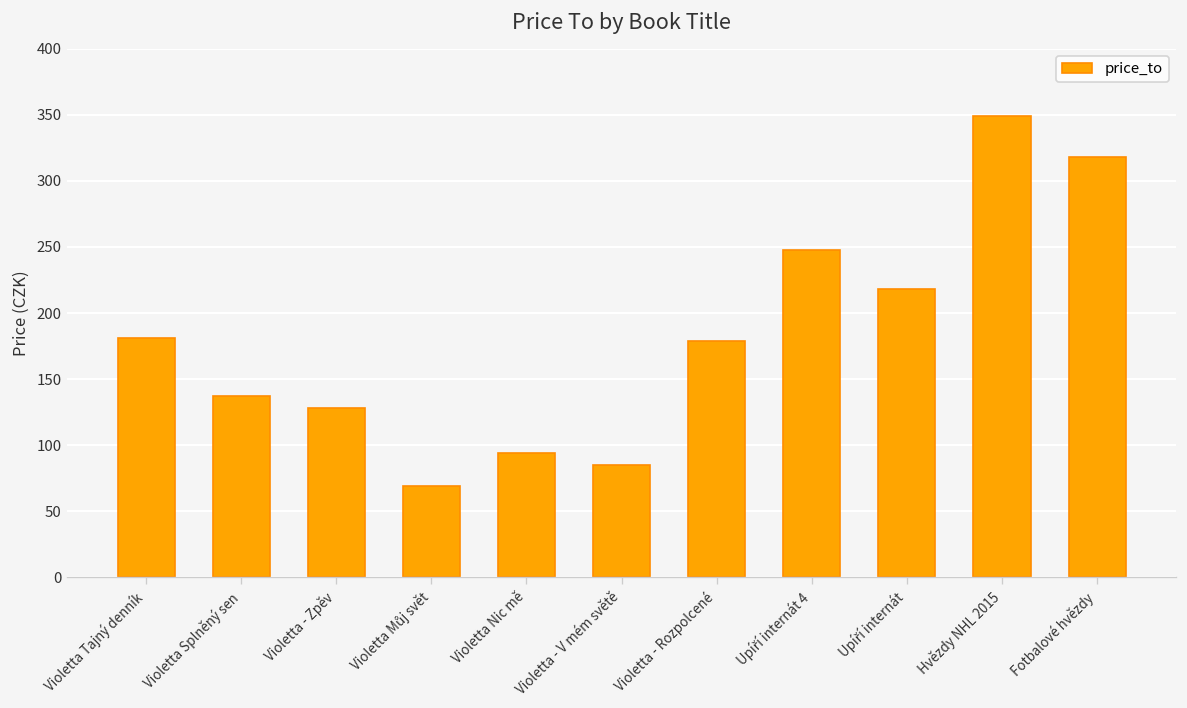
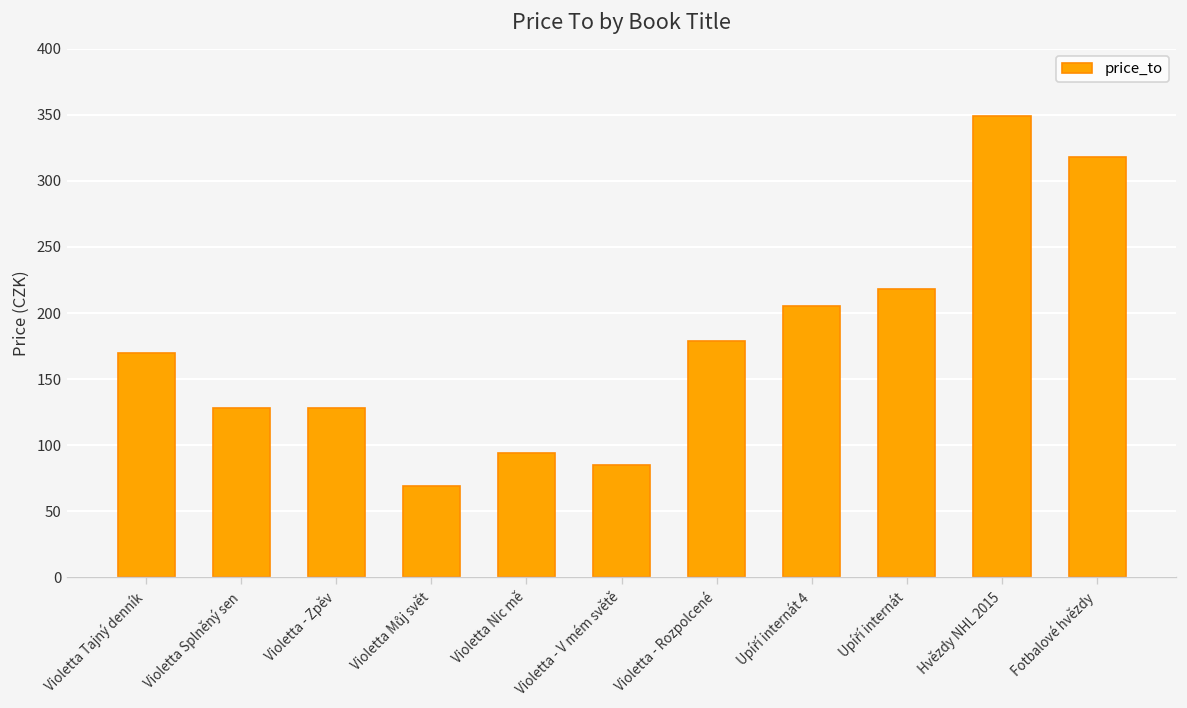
Violetta Tajný denník: 181 -> 170
Violetta Splněný sen: 137 -> 128
Upíří internát 4: 248 -> 205
